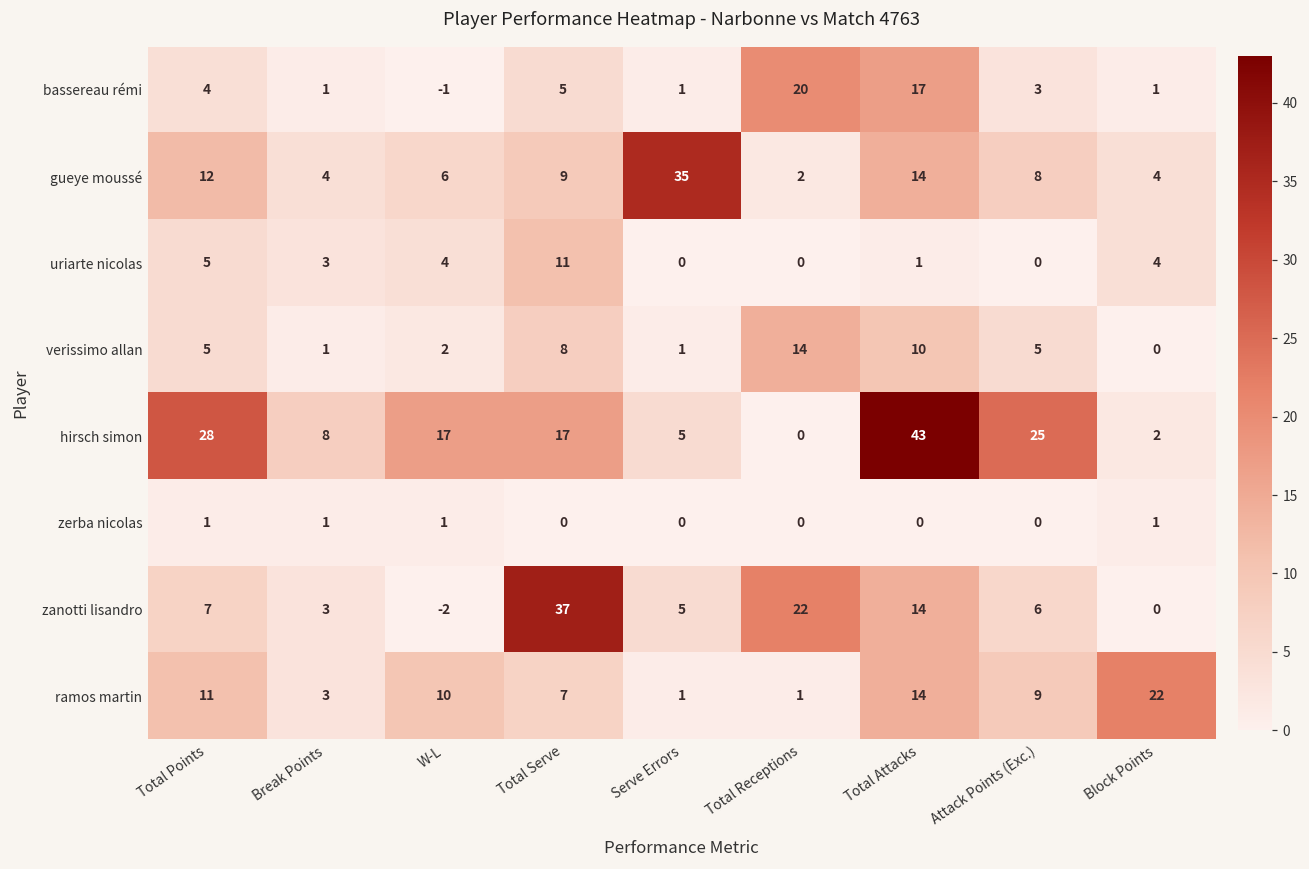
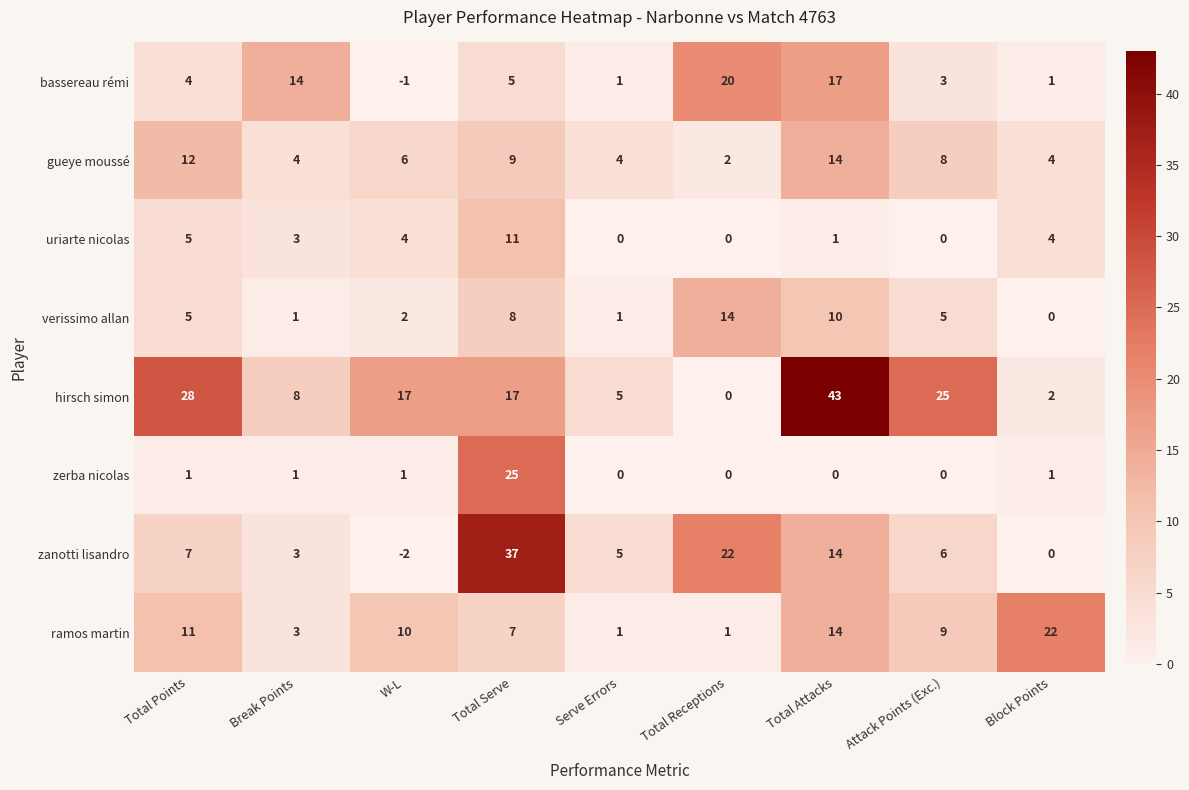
bassereau rémi, Break Points: 1 -> 14
gueye moussé, Serve Errors: 35 -> 4
zerba nicolas, Total Serve: 0 -> 25
